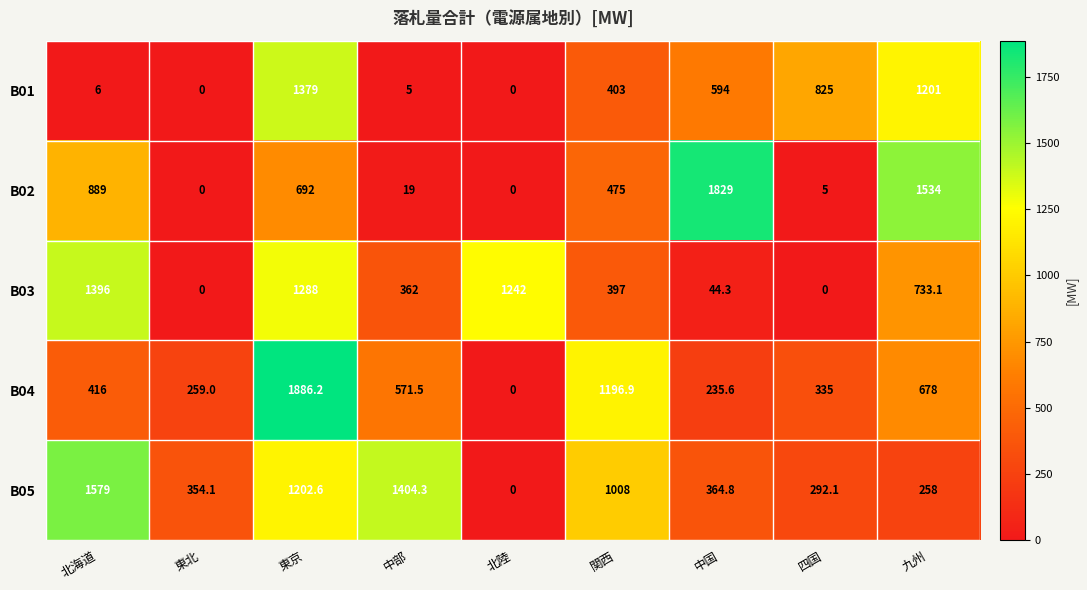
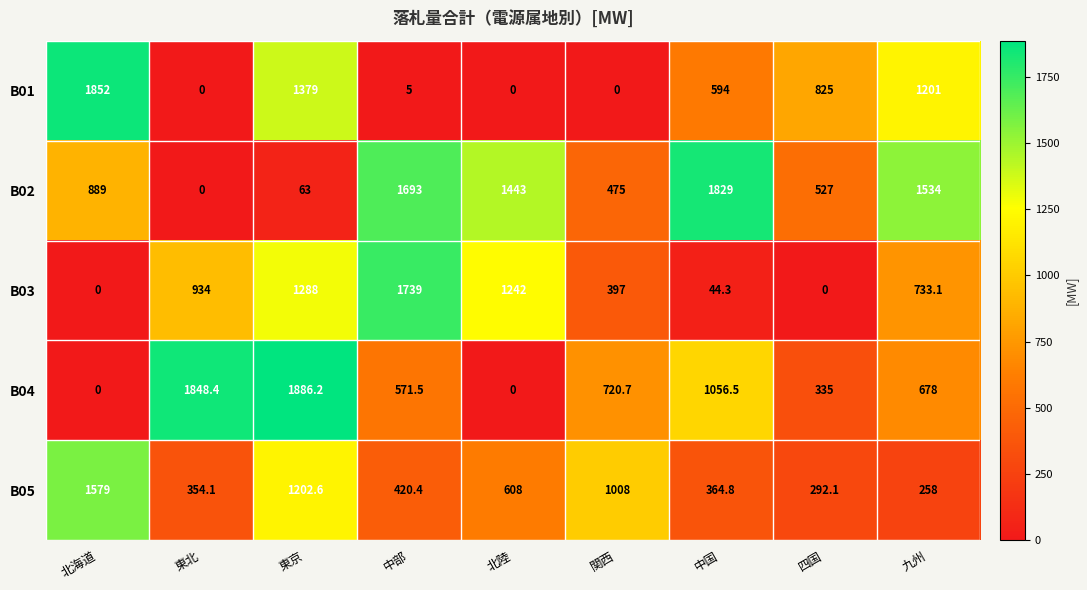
B01, 北海道: 6 -> 1852
B01, 関西: 403 -> 0
B02, 東京: 692 -> 63
B02, 中部: 19 -> 1693
B02, 北陸: 0 -> 1443
B02, 四国: 5 -> 527
B03, 北海道: 1396 -> 0
B03, 東北: 0 -> 934
B03, 中部: 362 -> 1739
B04, 北海道: 416 -> 0
B04, 東北: 259.0 -> 1848.4
B04, 関西: 1196.9 -> 720.7
B04, 中国: 235.6 -> 1056.5
B05, 中部: 1404.3 -> 420.4
B05, 北陸: 0 -> 608
